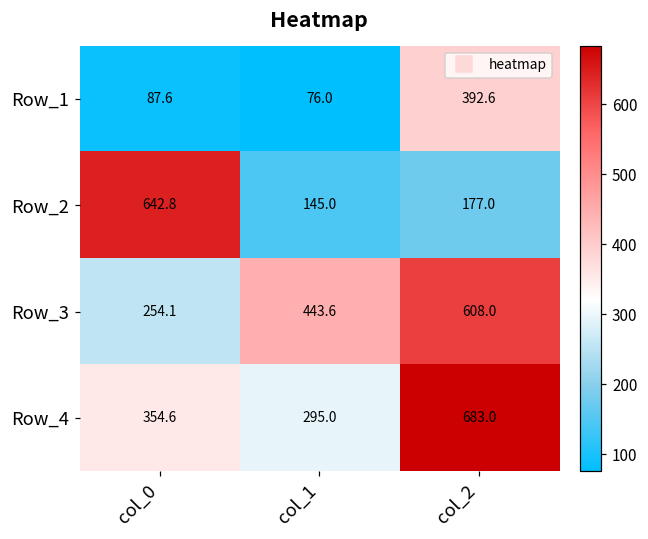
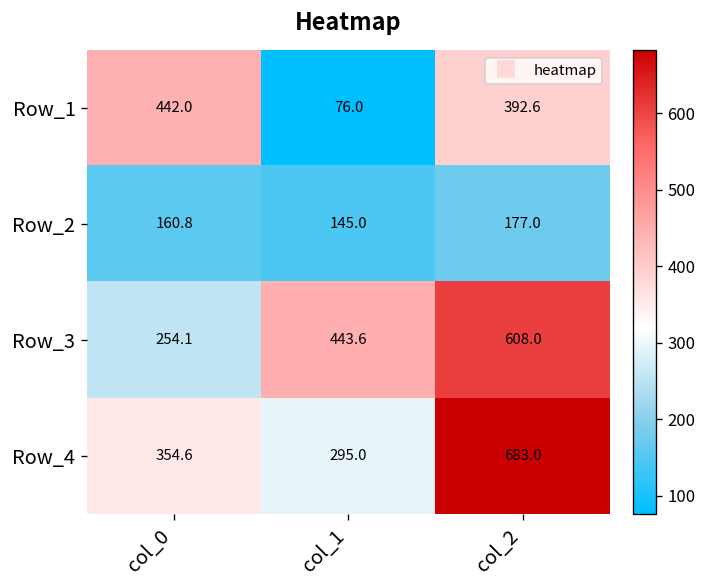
Row_1, col_0: 87.6 -> 442.0
Row_2, col_0: 642.8 -> 160.8
